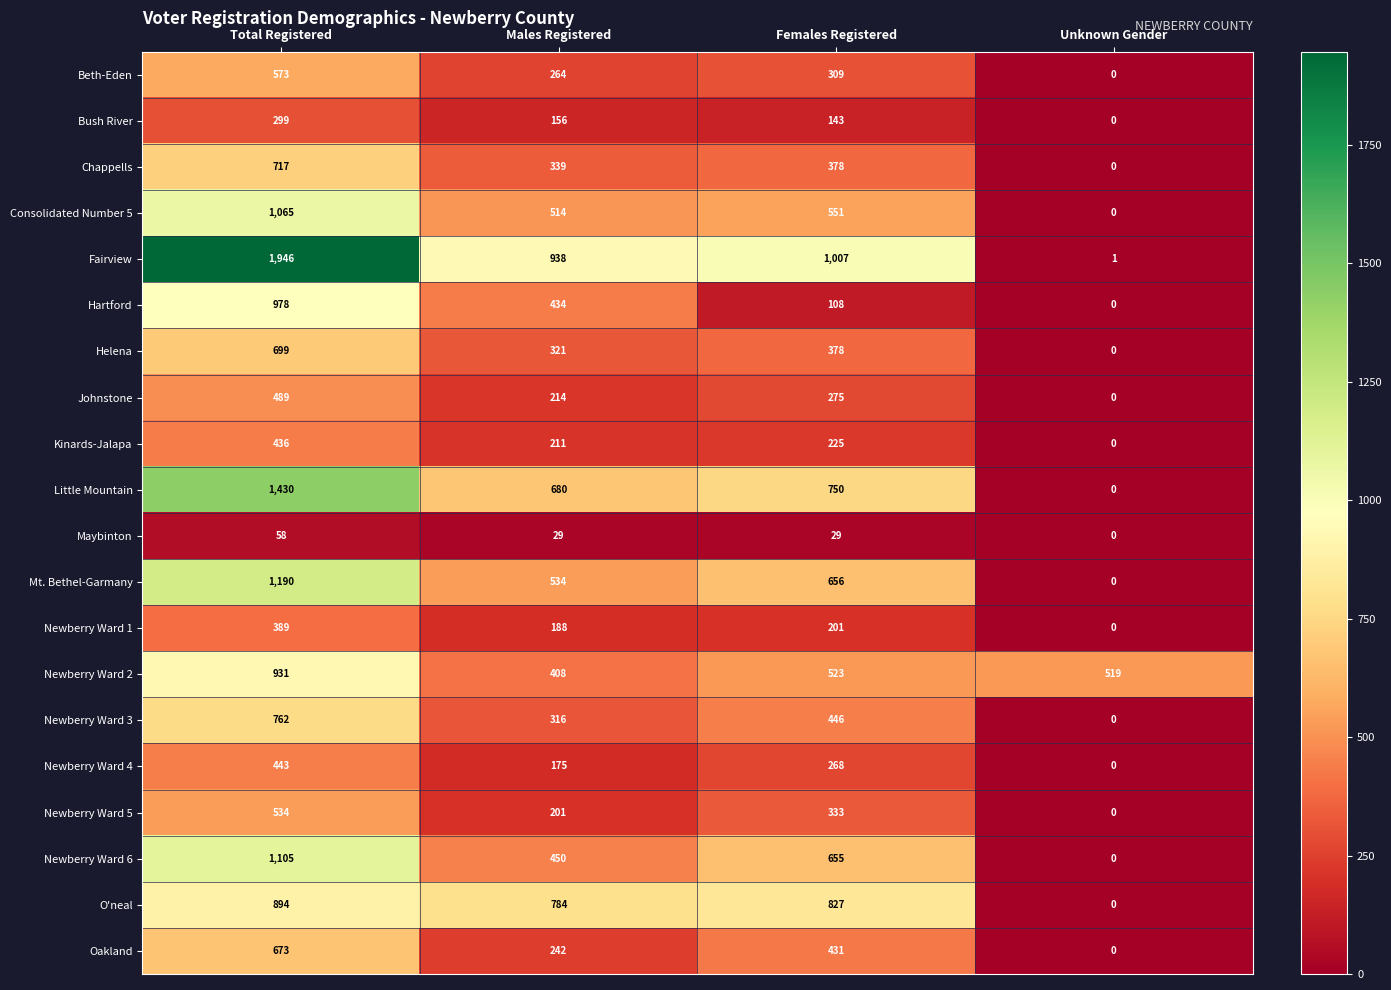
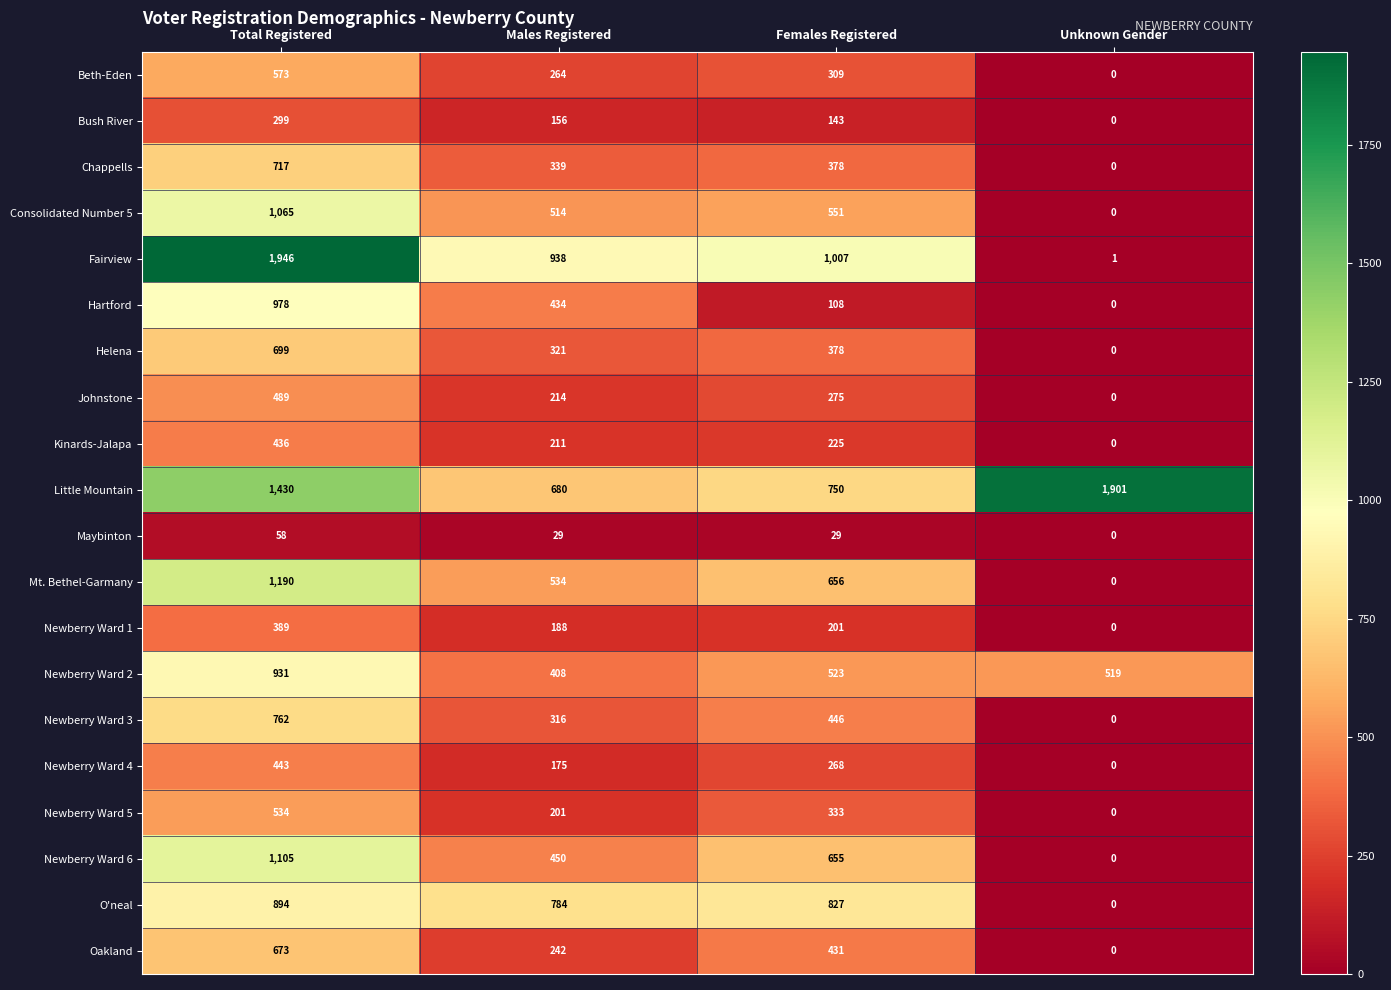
Little Mountain, Unknown Gender: 0 -> 1,901
